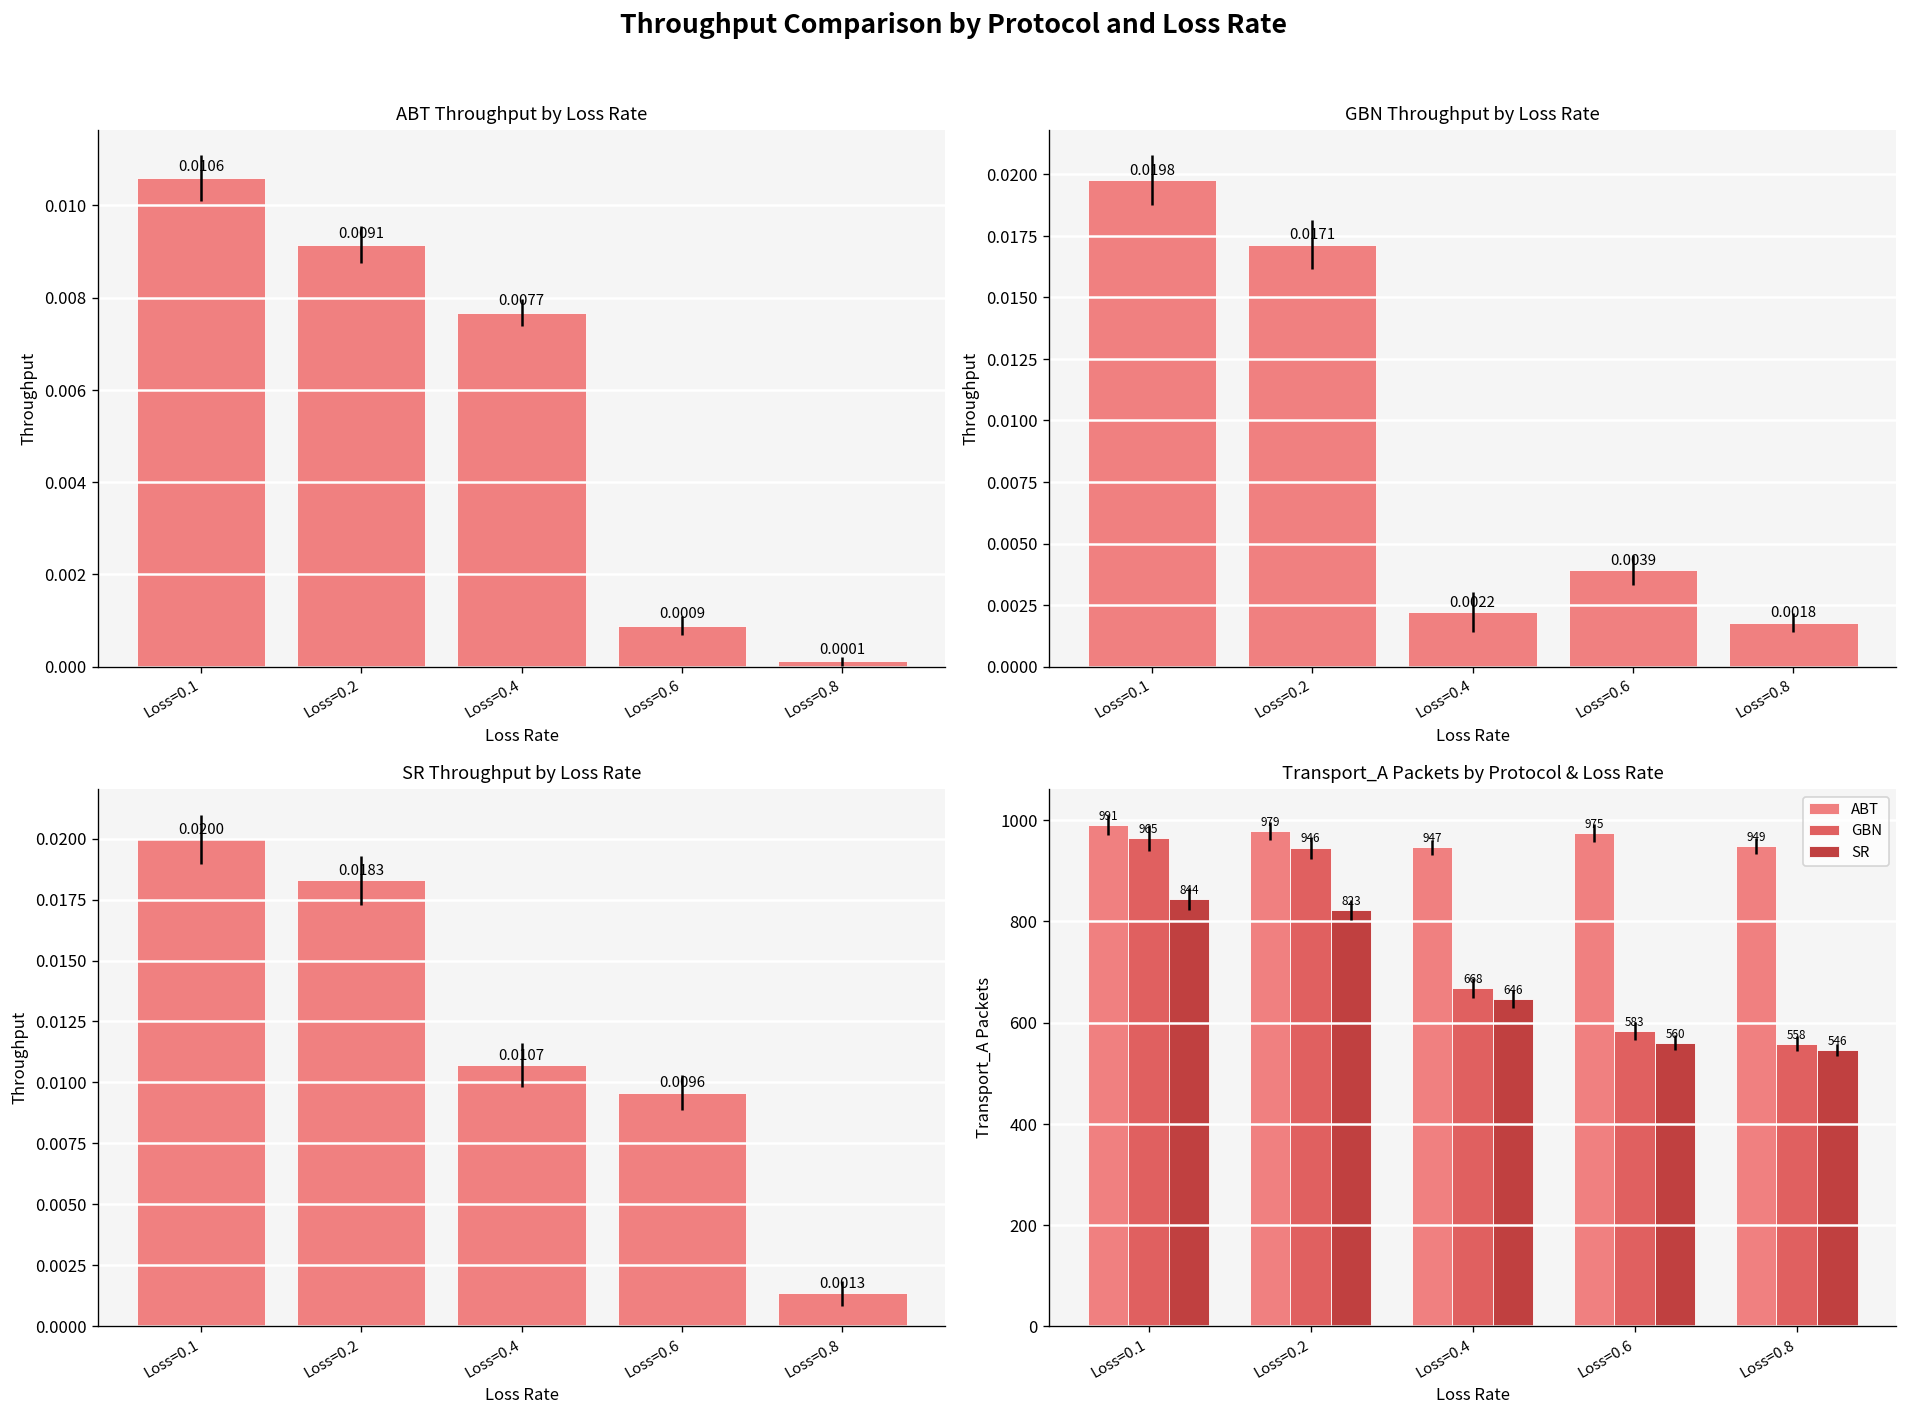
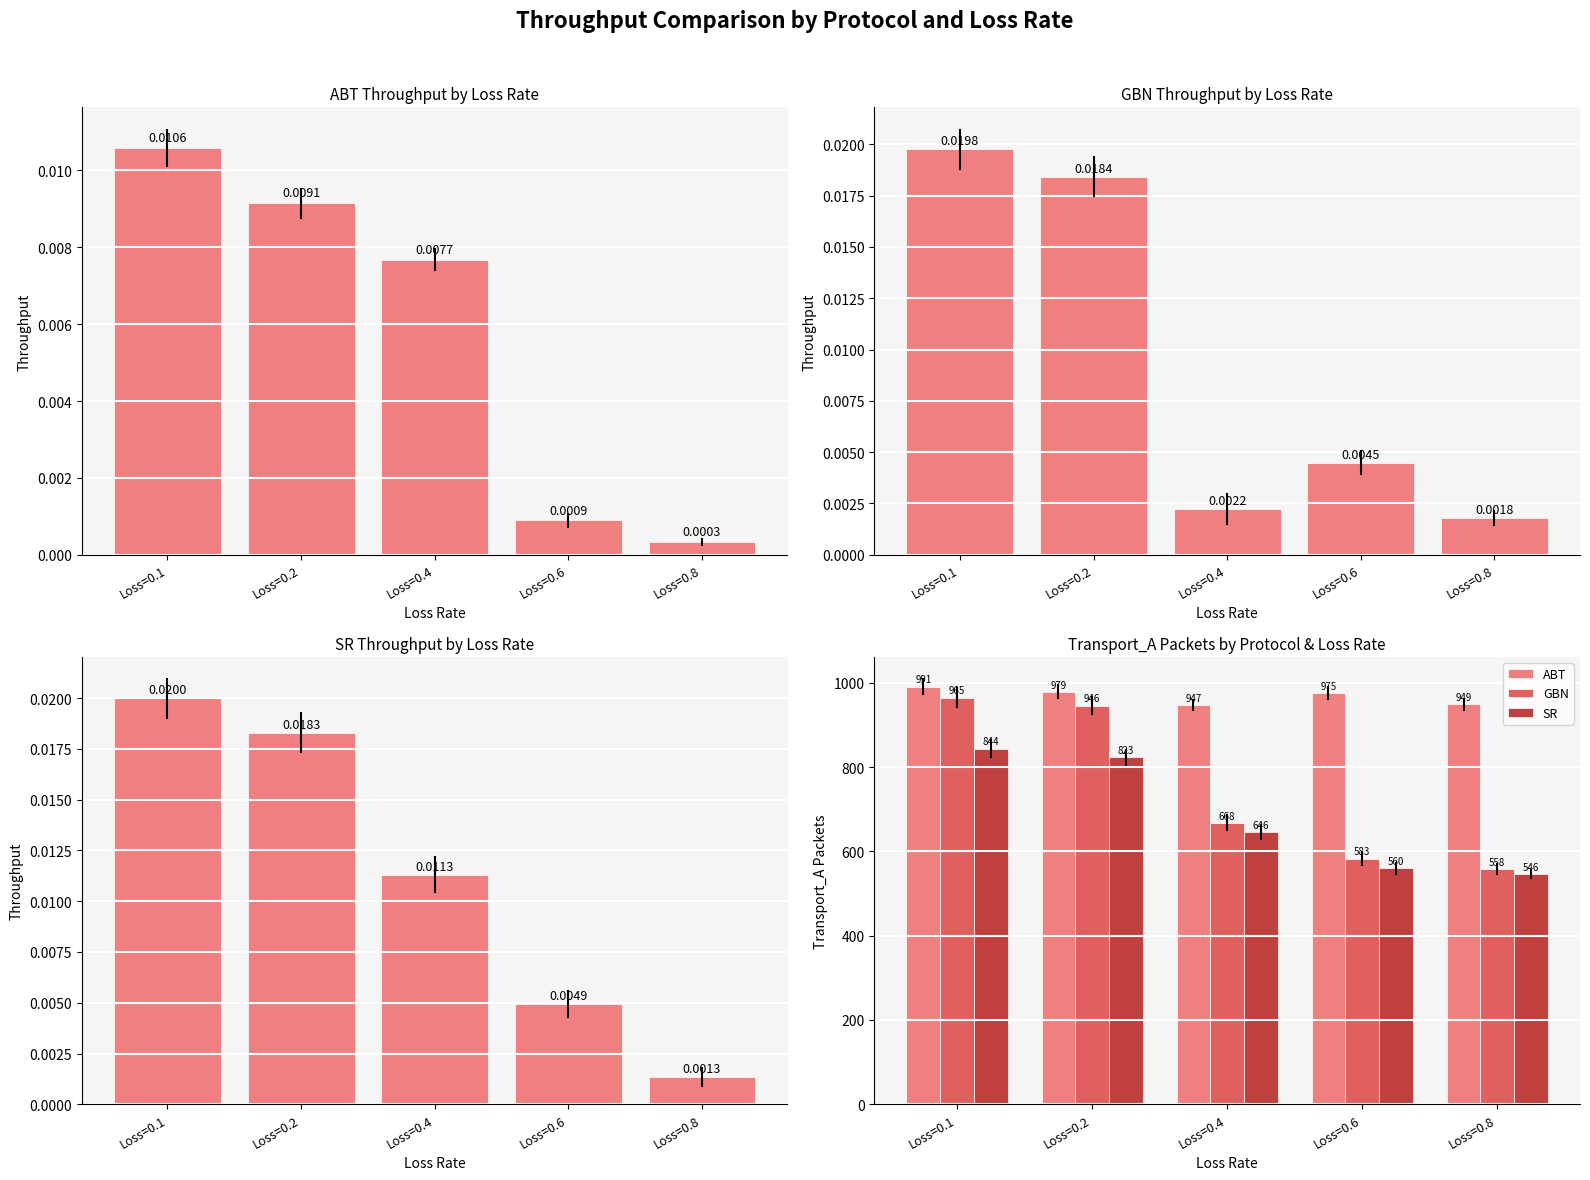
ABT Throughput by Loss Rate, Loss=0.8: 0.0001 -> 0.0003
GBN Throughput by Loss Rate, Loss=0.2: 0.0171 -> 0.0184
GBN Throughput by Loss Rate, Loss=0.6: 0.0039 -> 0.0045
SR Throughput by Loss Rate, Loss=0.4: 0.0107 -> 0.0113
SR Throughput by Loss Rate, Loss=0.6: 0.0096 -> 0.0049
